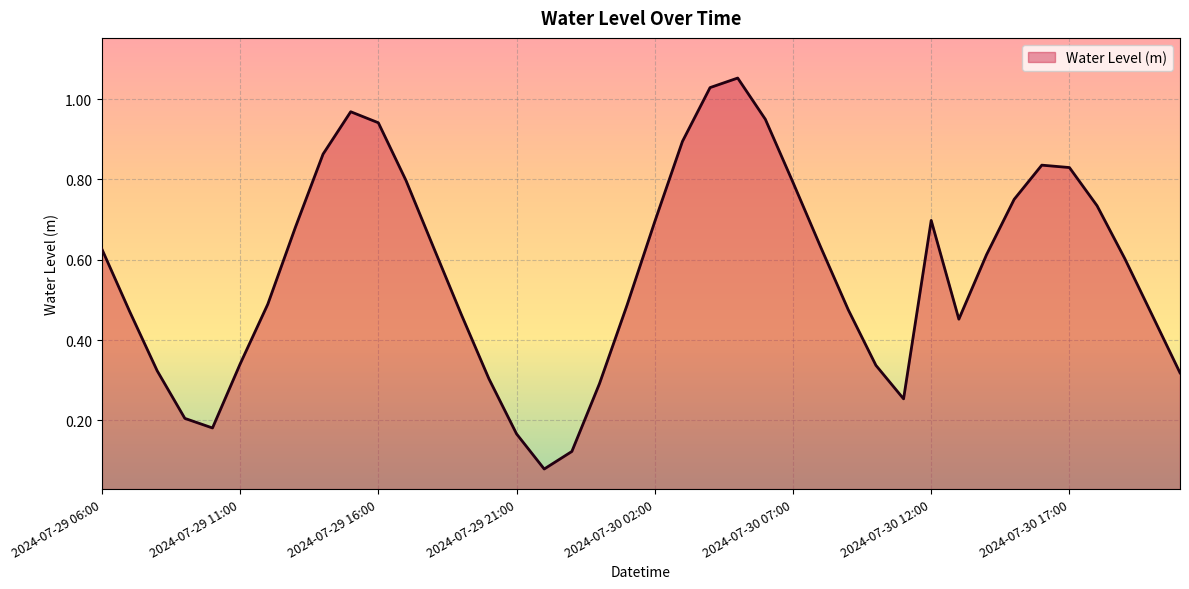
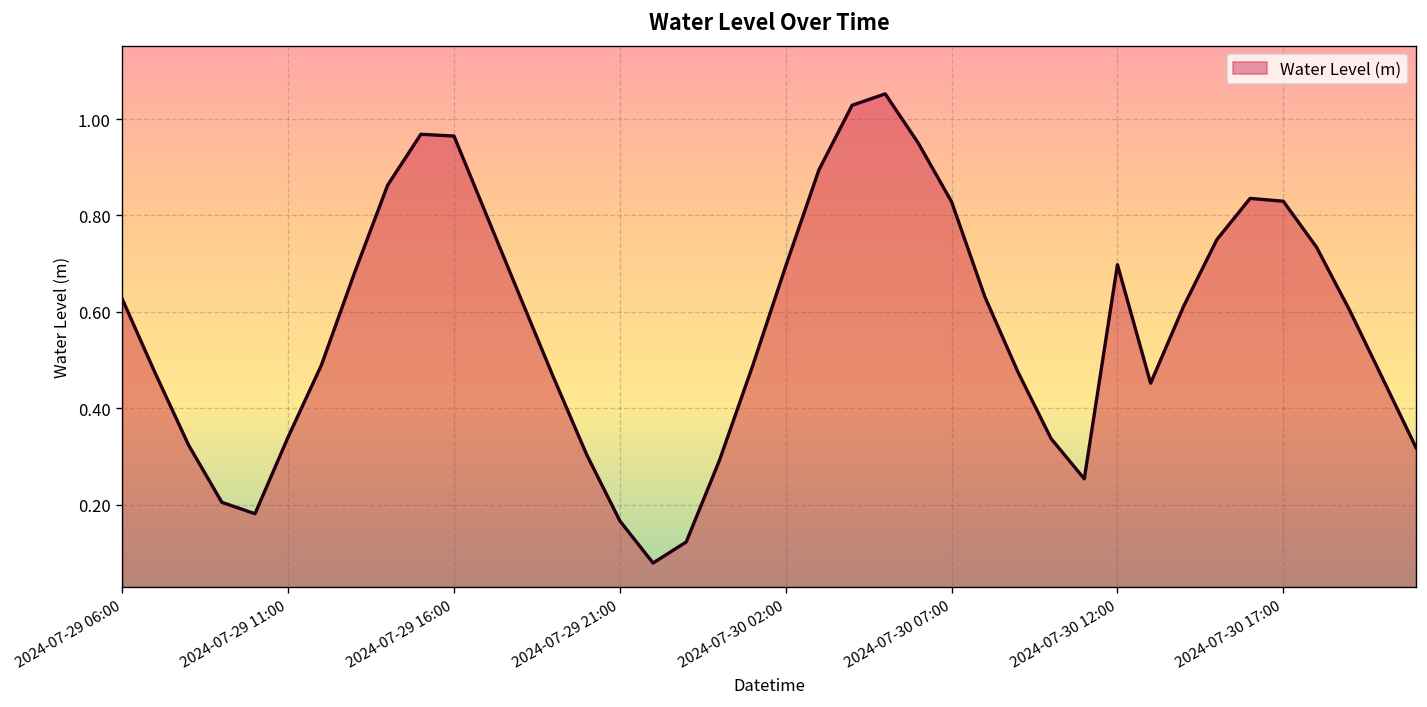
2024-07-29 16:00: 0.94 -> 0.96
2024-07-30 07:00: 0.79 -> 0.83
